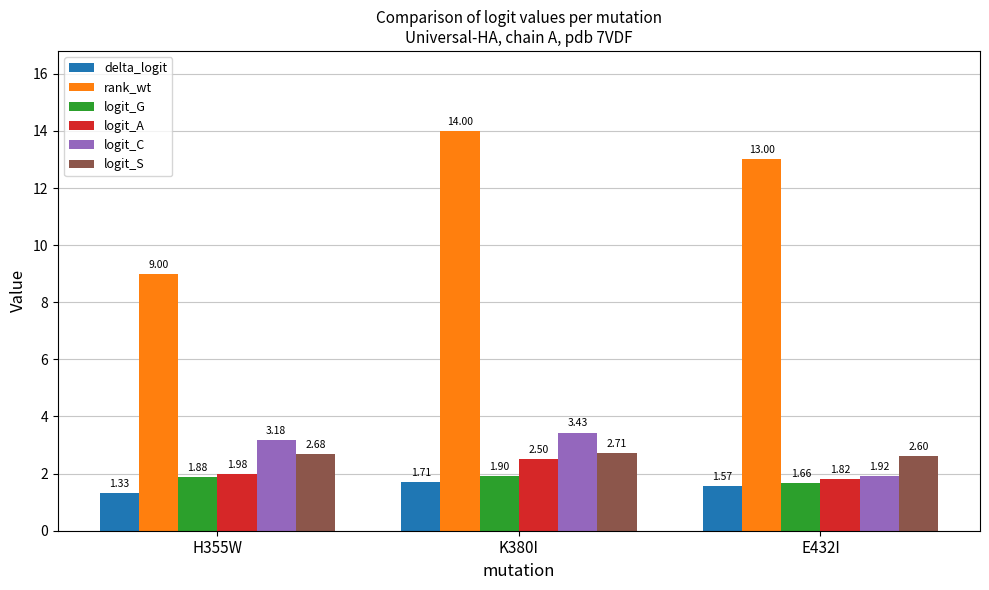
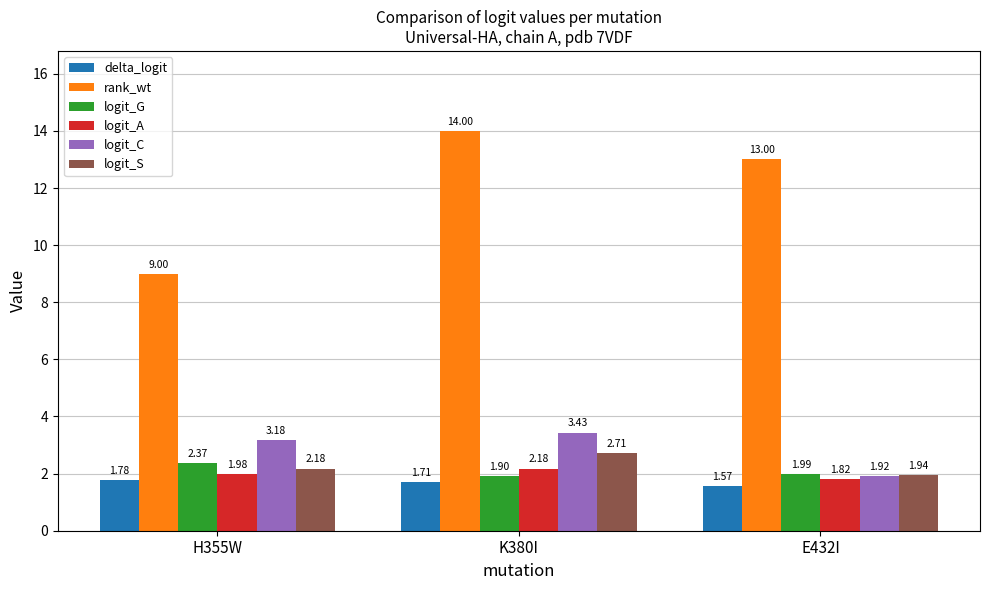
delta_logit, H355W: 1.33 -> 1.78
logit_G, H355W: 1.88 -> 2.37
logit_S, H355W: 2.68 -> 2.18
logit_A, K380I: 2.50 -> 2.18
logit_G, E432I: 1.66 -> 1.99
logit_S, E432I: 2.60 -> 1.94
